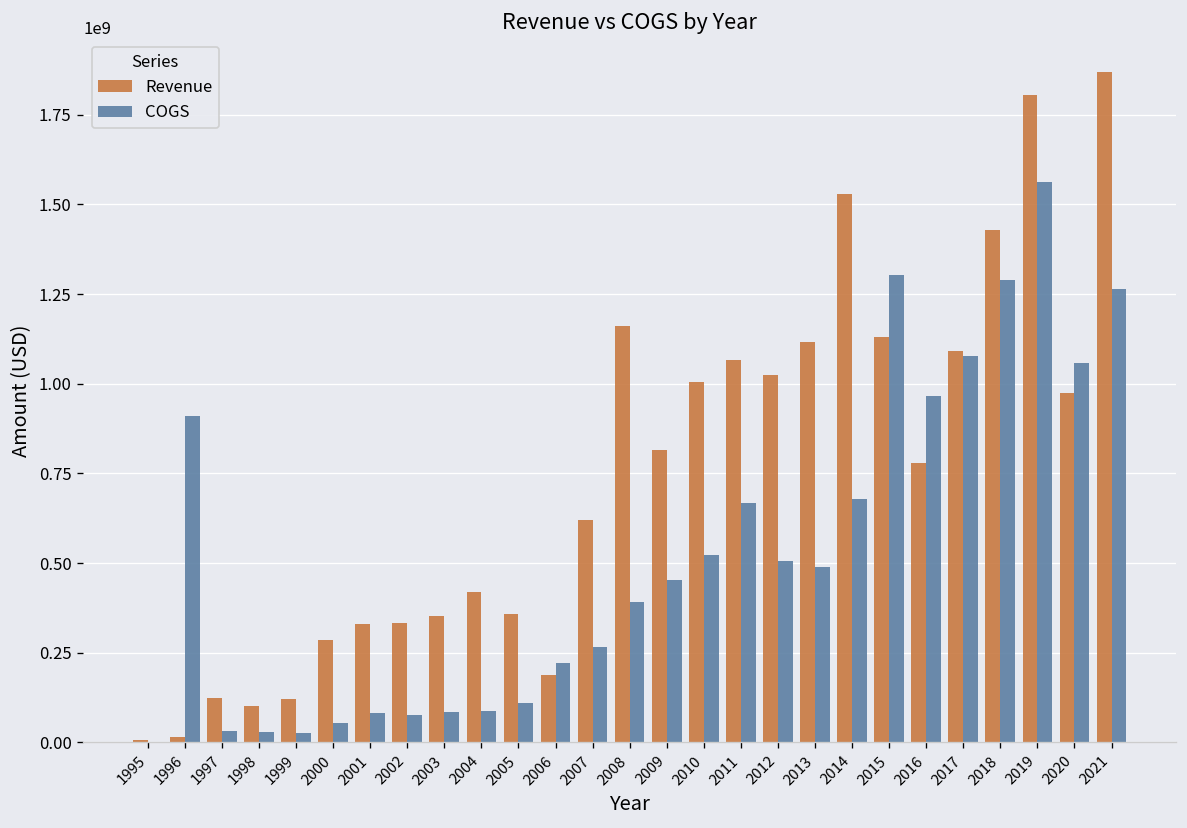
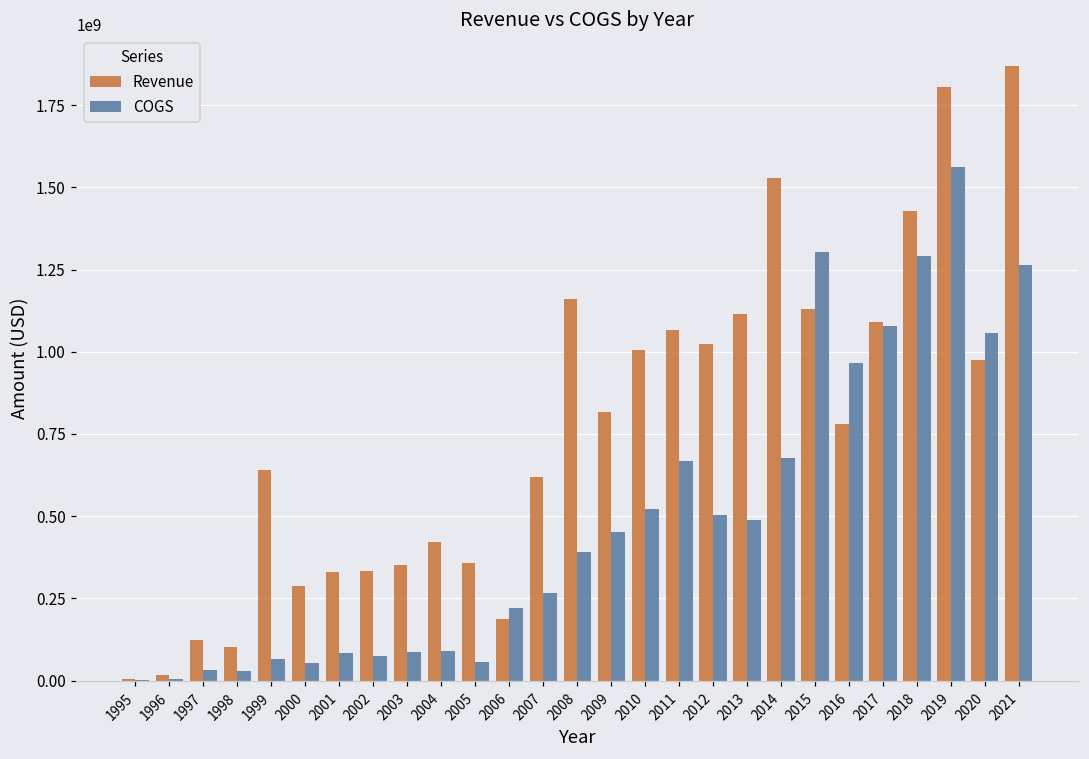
COGS, 1996: 910000000 -> 0
Revenue, 1999: 120000000 -> 640000000
COGS, 1999: 30000000 -> 60000000
COGS, 2005: 110000000 -> 60000000
